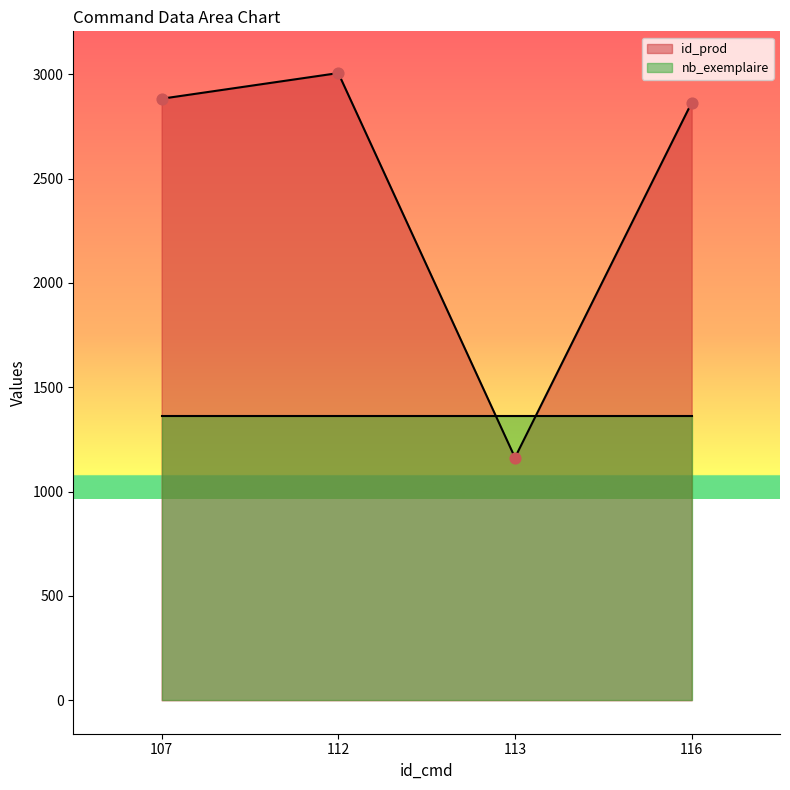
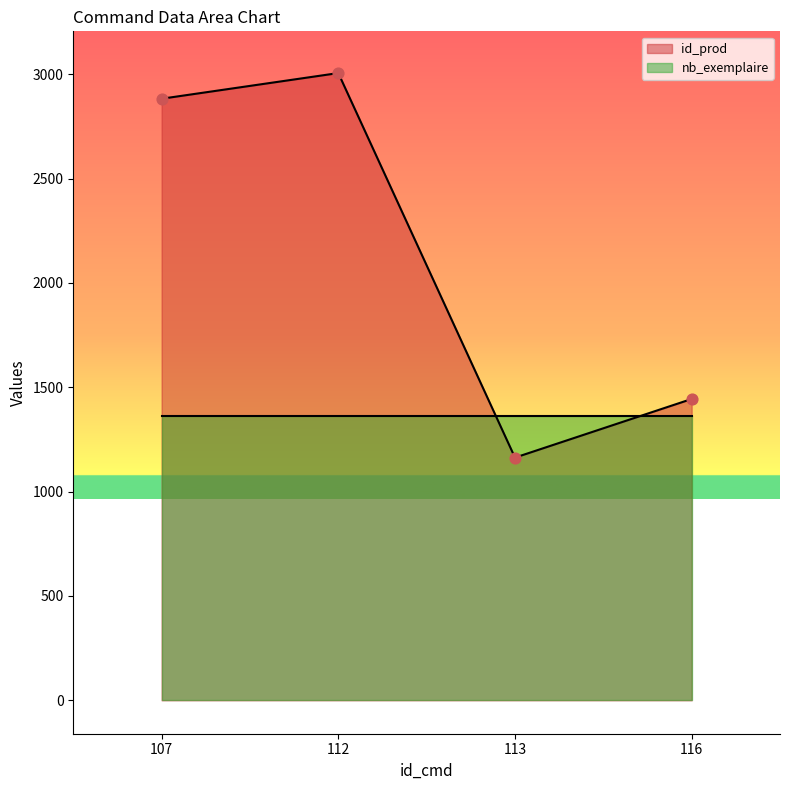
id_prod, 116: 2860 -> 1440
